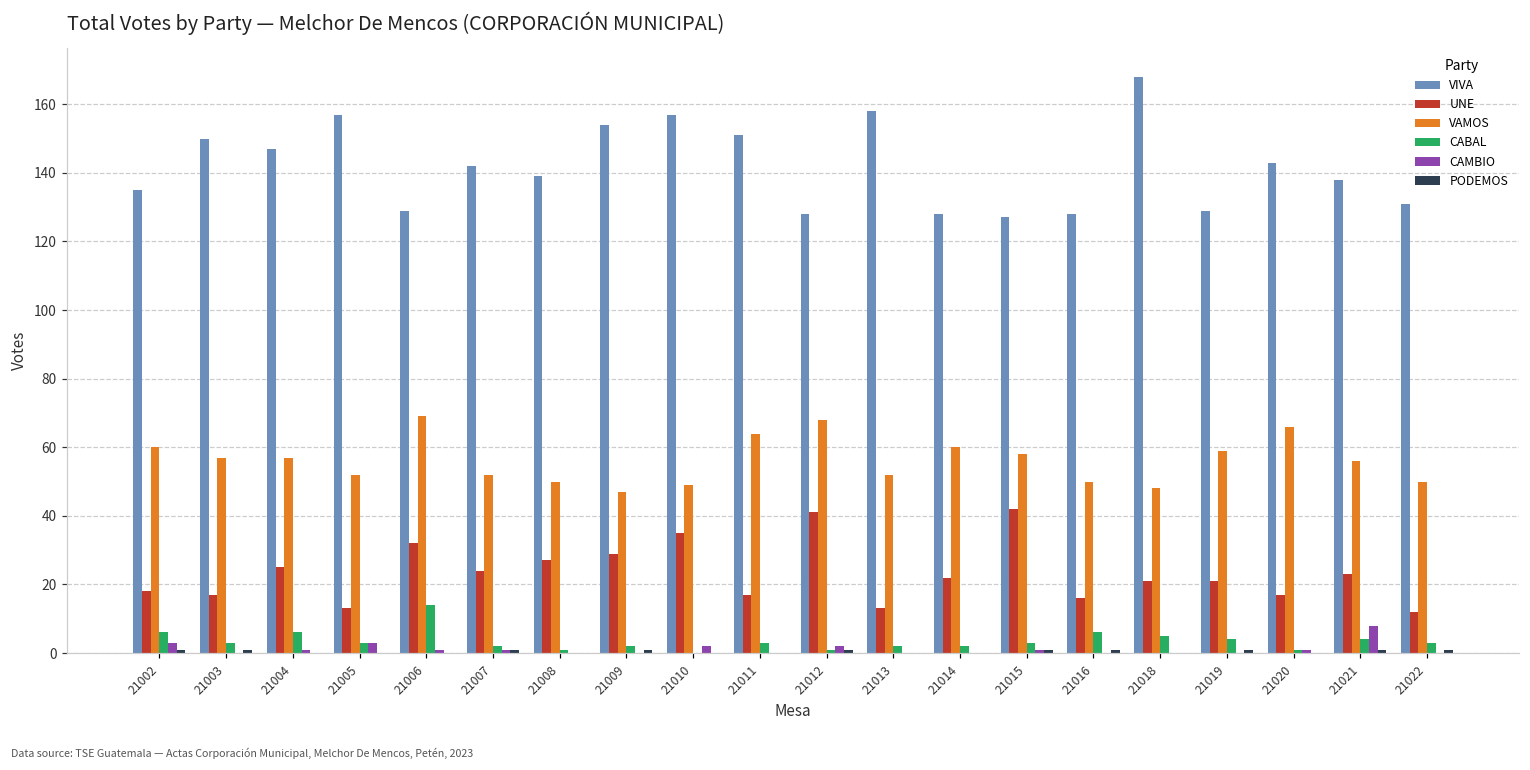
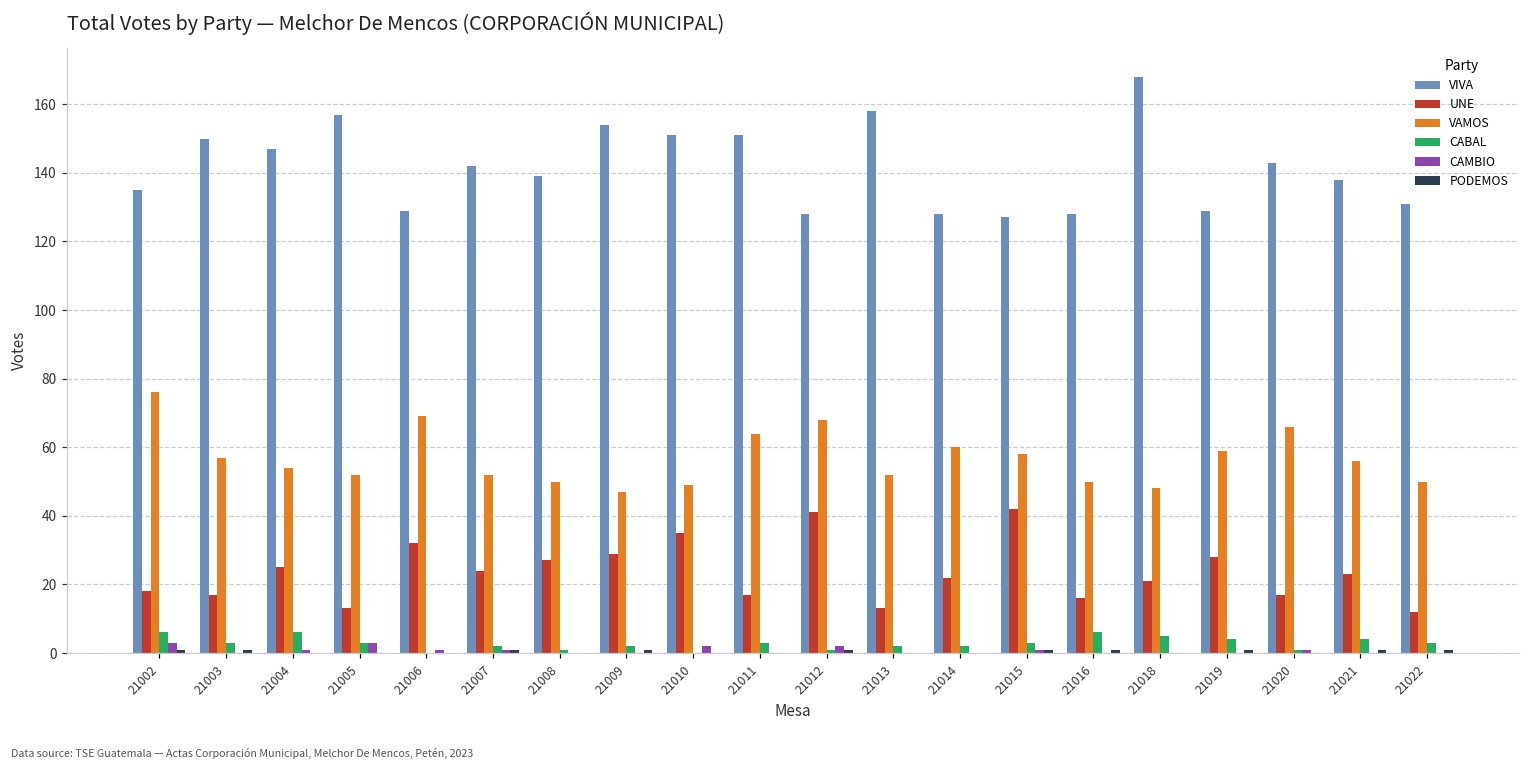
VAMOS, 21002: 60 -> 76
VAMOS, 21004: 57 -> 54
CABAL, 21006: 14 -> 0
VIVA, 21010: 157 -> 151
UNE, 21019: 21 -> 28
CAMBIO, 21021: 8 -> 0
